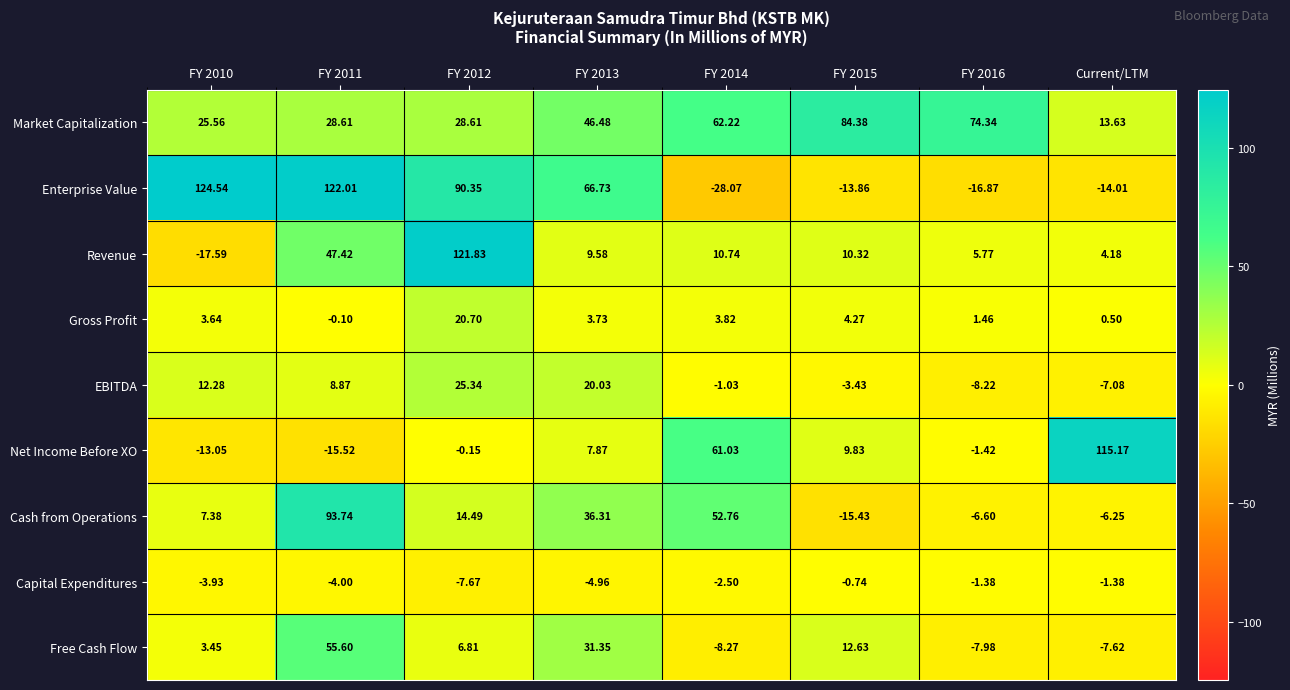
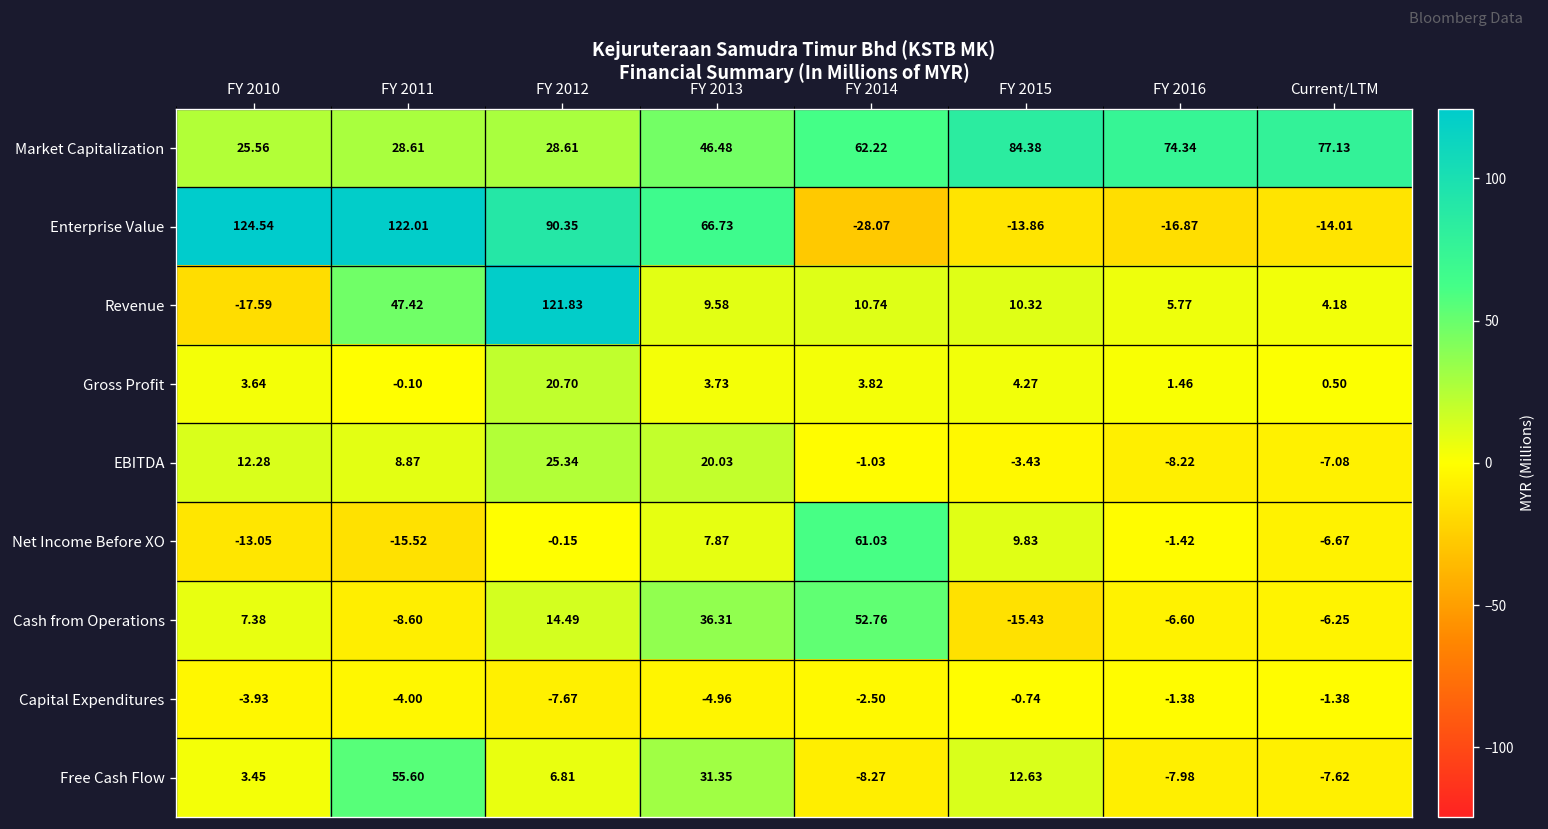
Market Capitalization, Current/LTM: 13.63 -> 77.13
Net Income Before XO, Current/LTM: 115.17 -> -6.67
Cash from Operations, FY 2011: 93.74 -> -8.60
